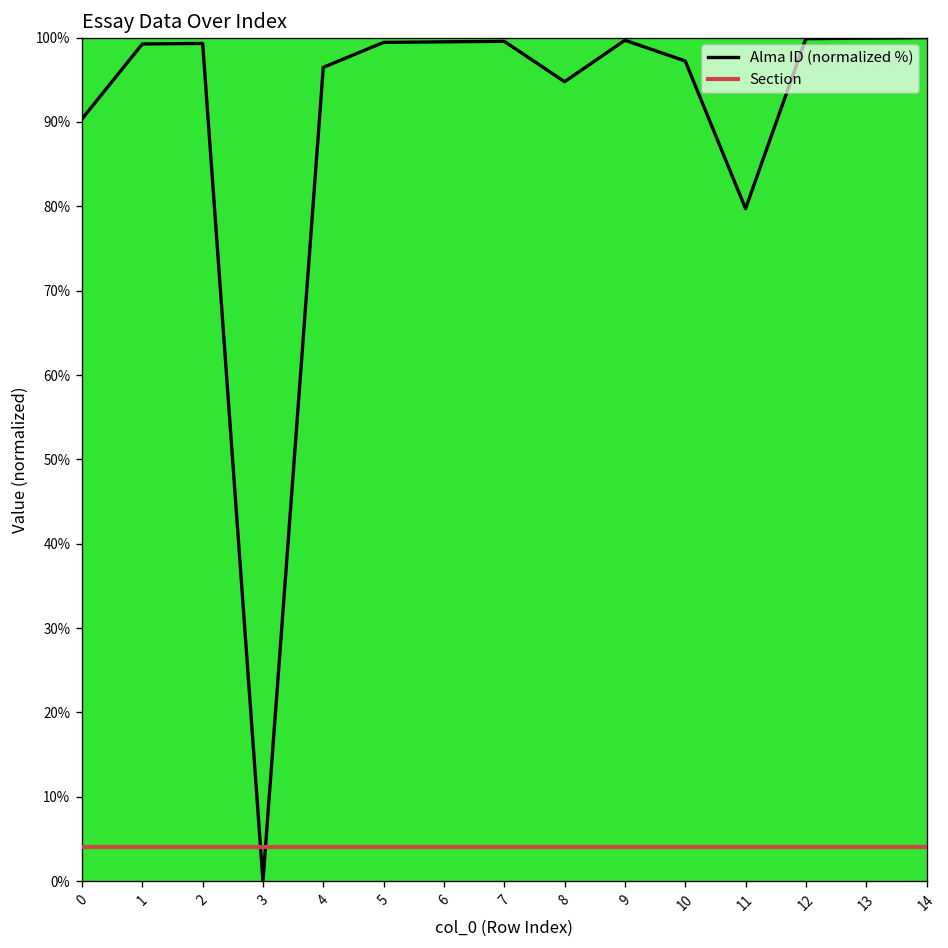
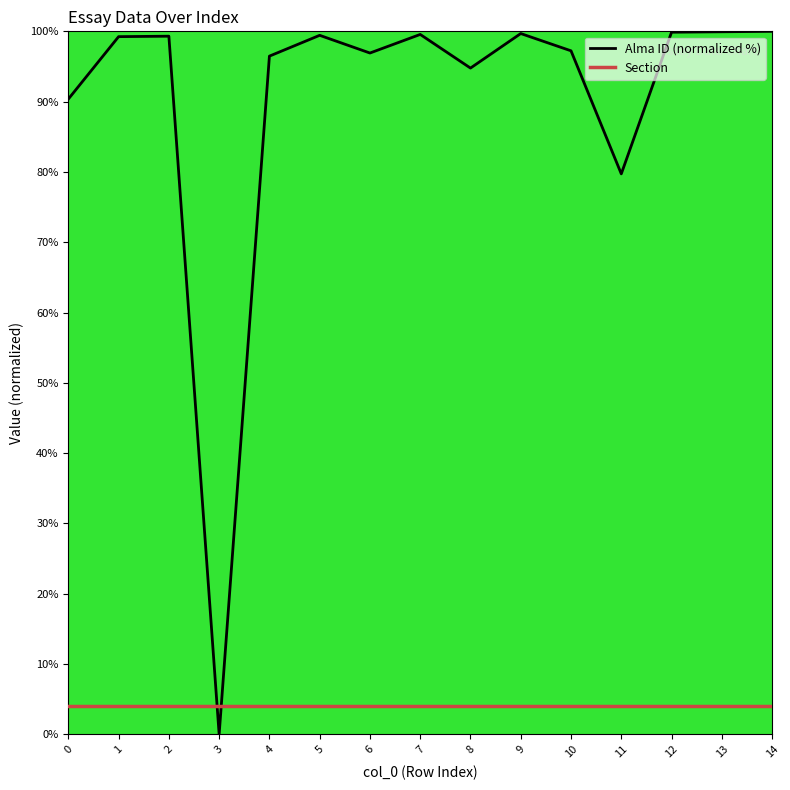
Alma ID (normalized %), 6: 99% -> 97%
